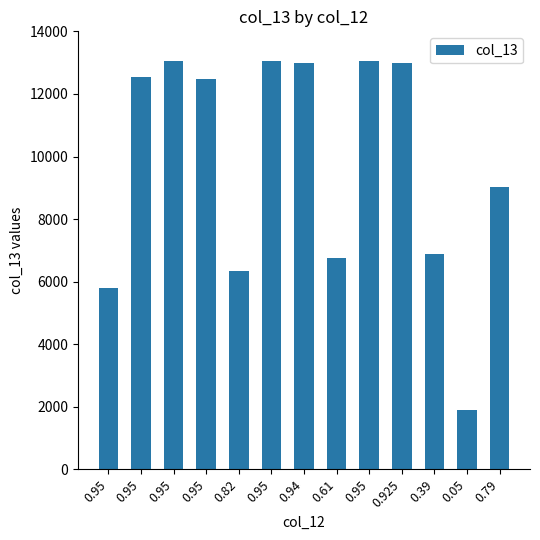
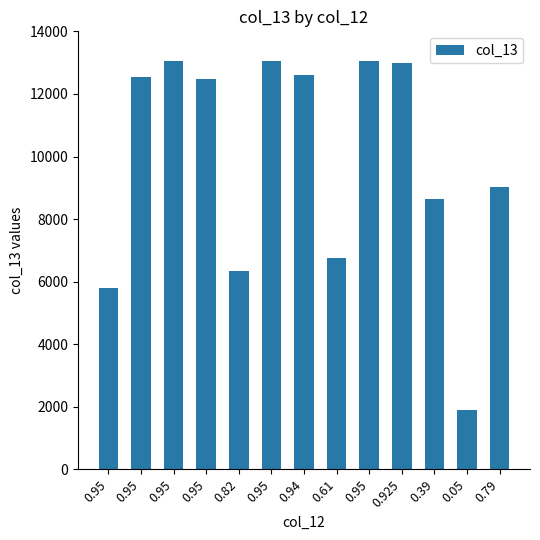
0.94: 13000 -> 12600
0.39: 6900 -> 8700
